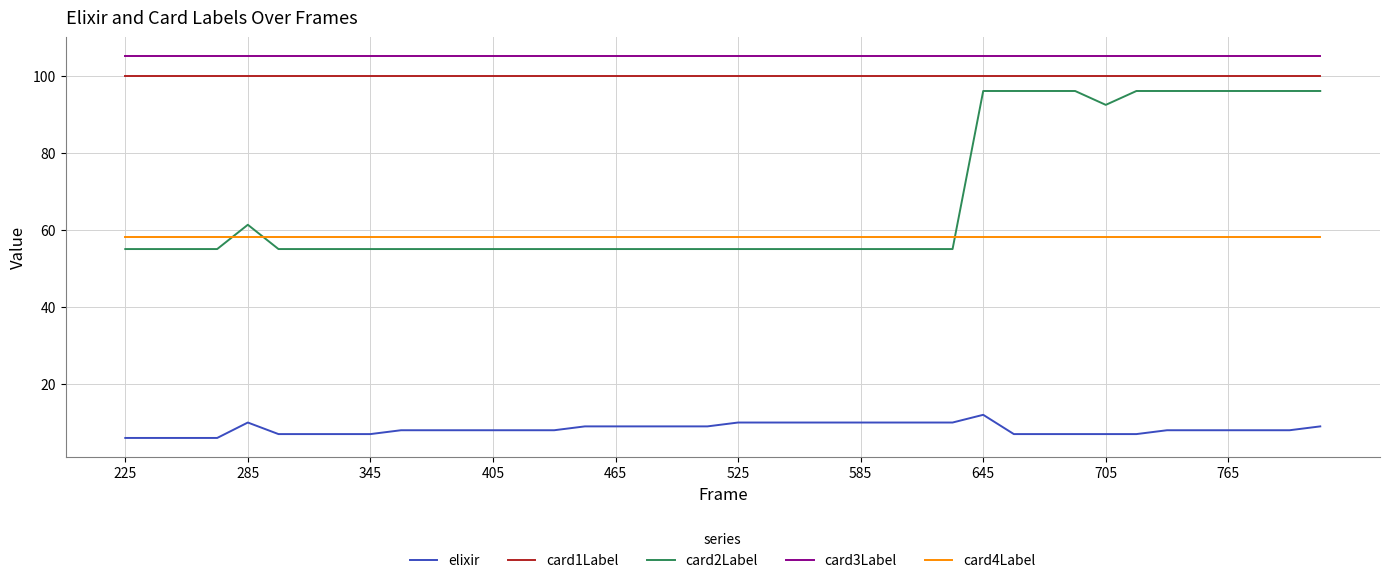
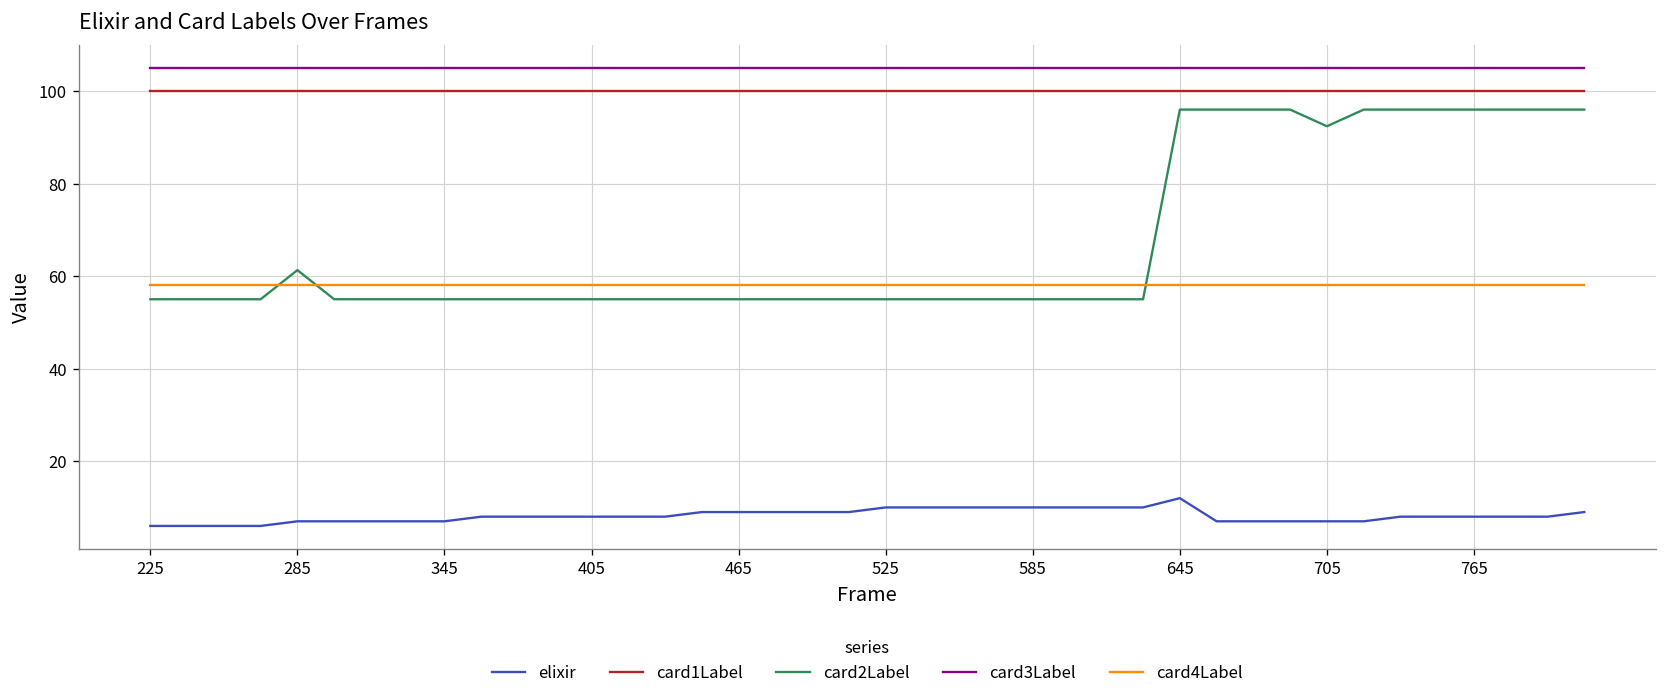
elixir, 285: 10 -> 7
